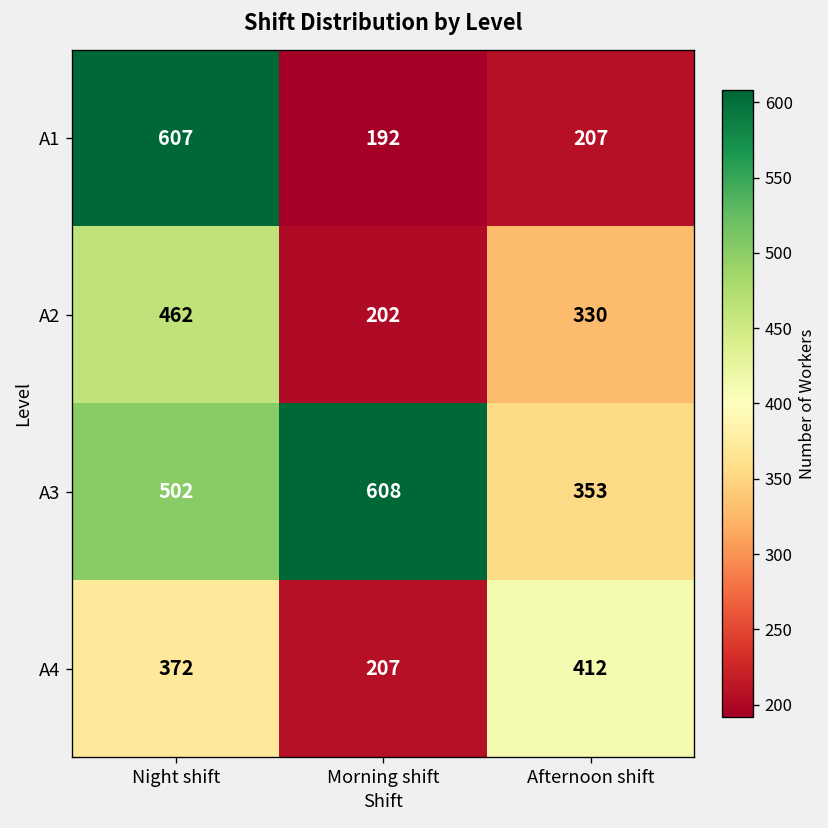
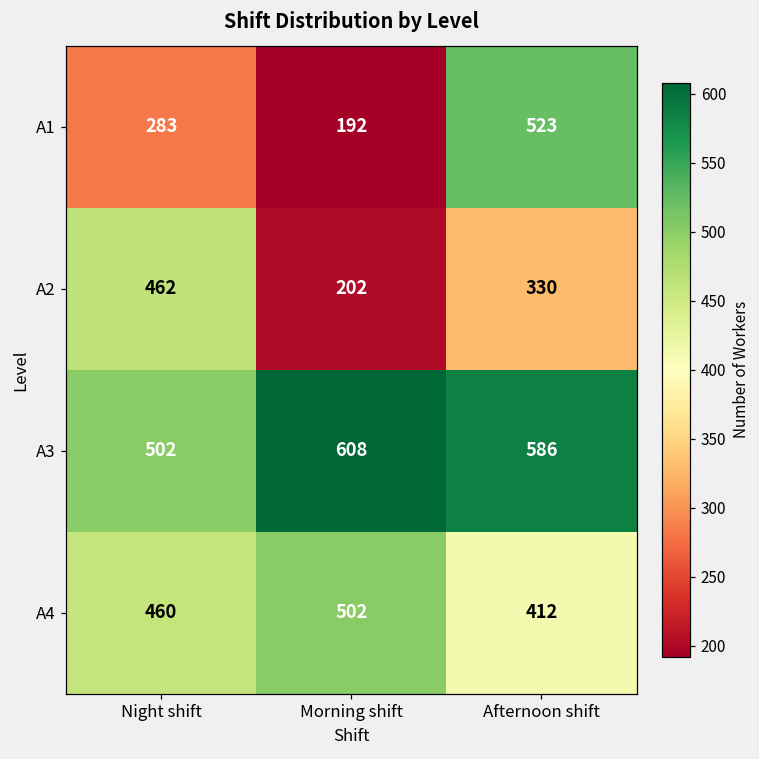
A1, Night shift: 607 -> 283
A1, Afternoon shift: 207 -> 523
A3, Afternoon shift: 353 -> 586
A4, Night shift: 372 -> 460
A4, Morning shift: 207 -> 502
